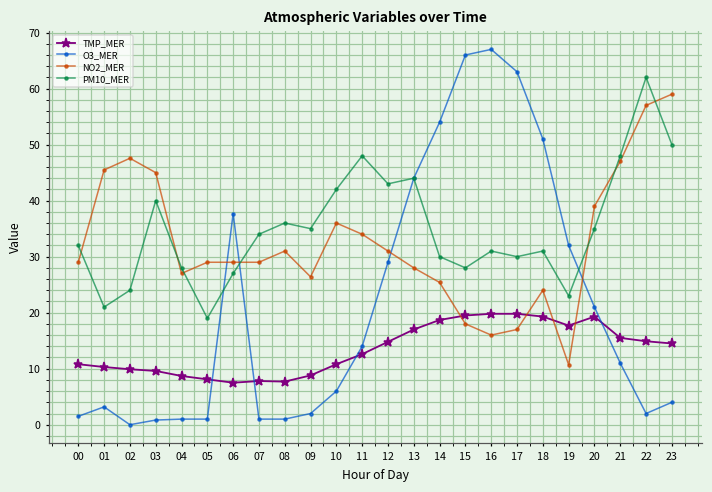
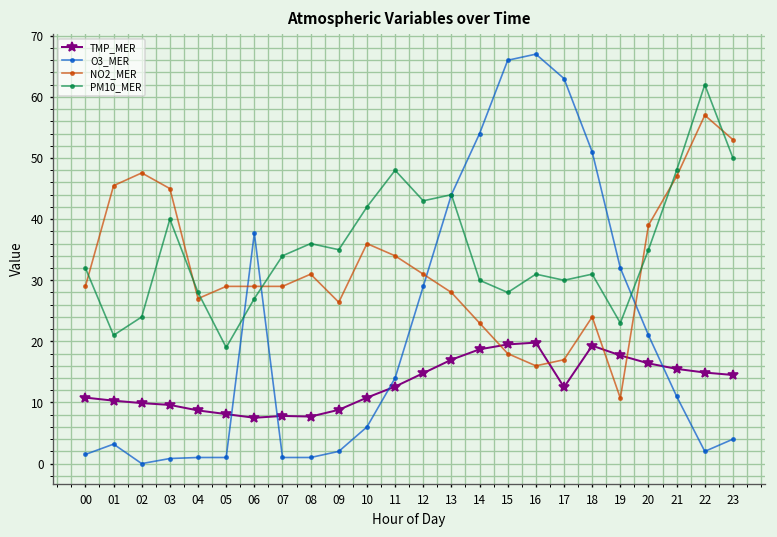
NO2_MER, 14: 25 -> 23
TMP_MER, 17: 20 -> 13
TMP_MER, 20: 19 -> 16
NO2_MER, 23: 59 -> 53
